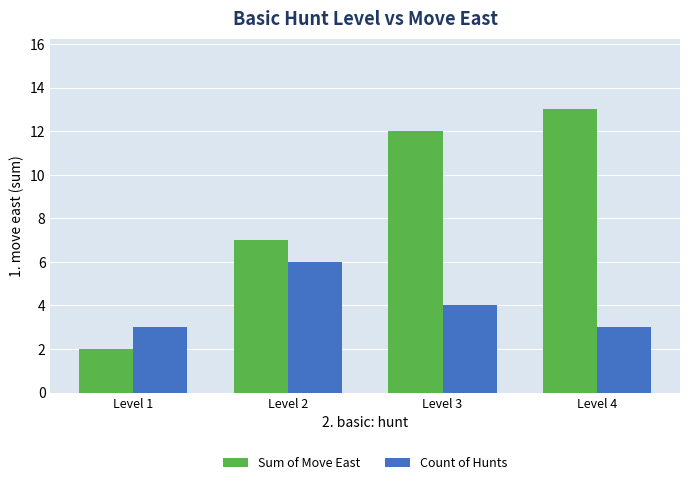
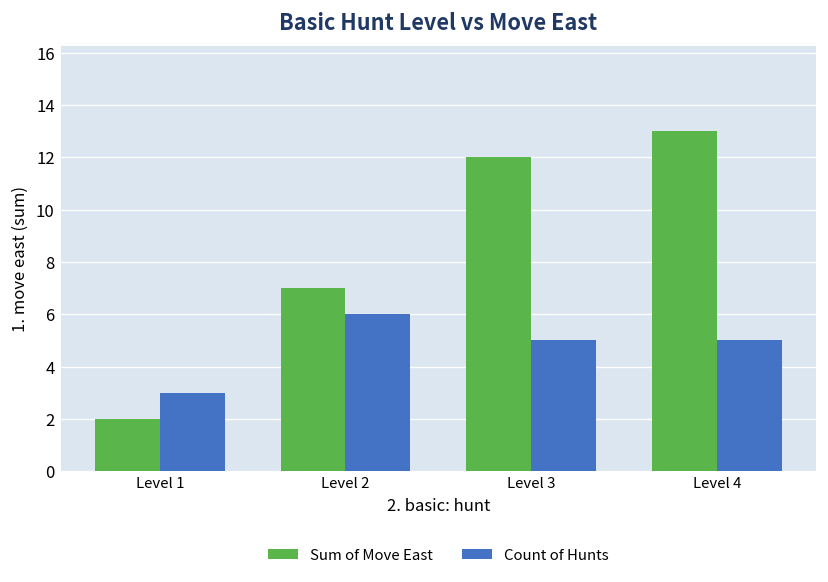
Count of Hunts, Level 3: 4 -> 5
Count of Hunts, Level 4: 3 -> 5
